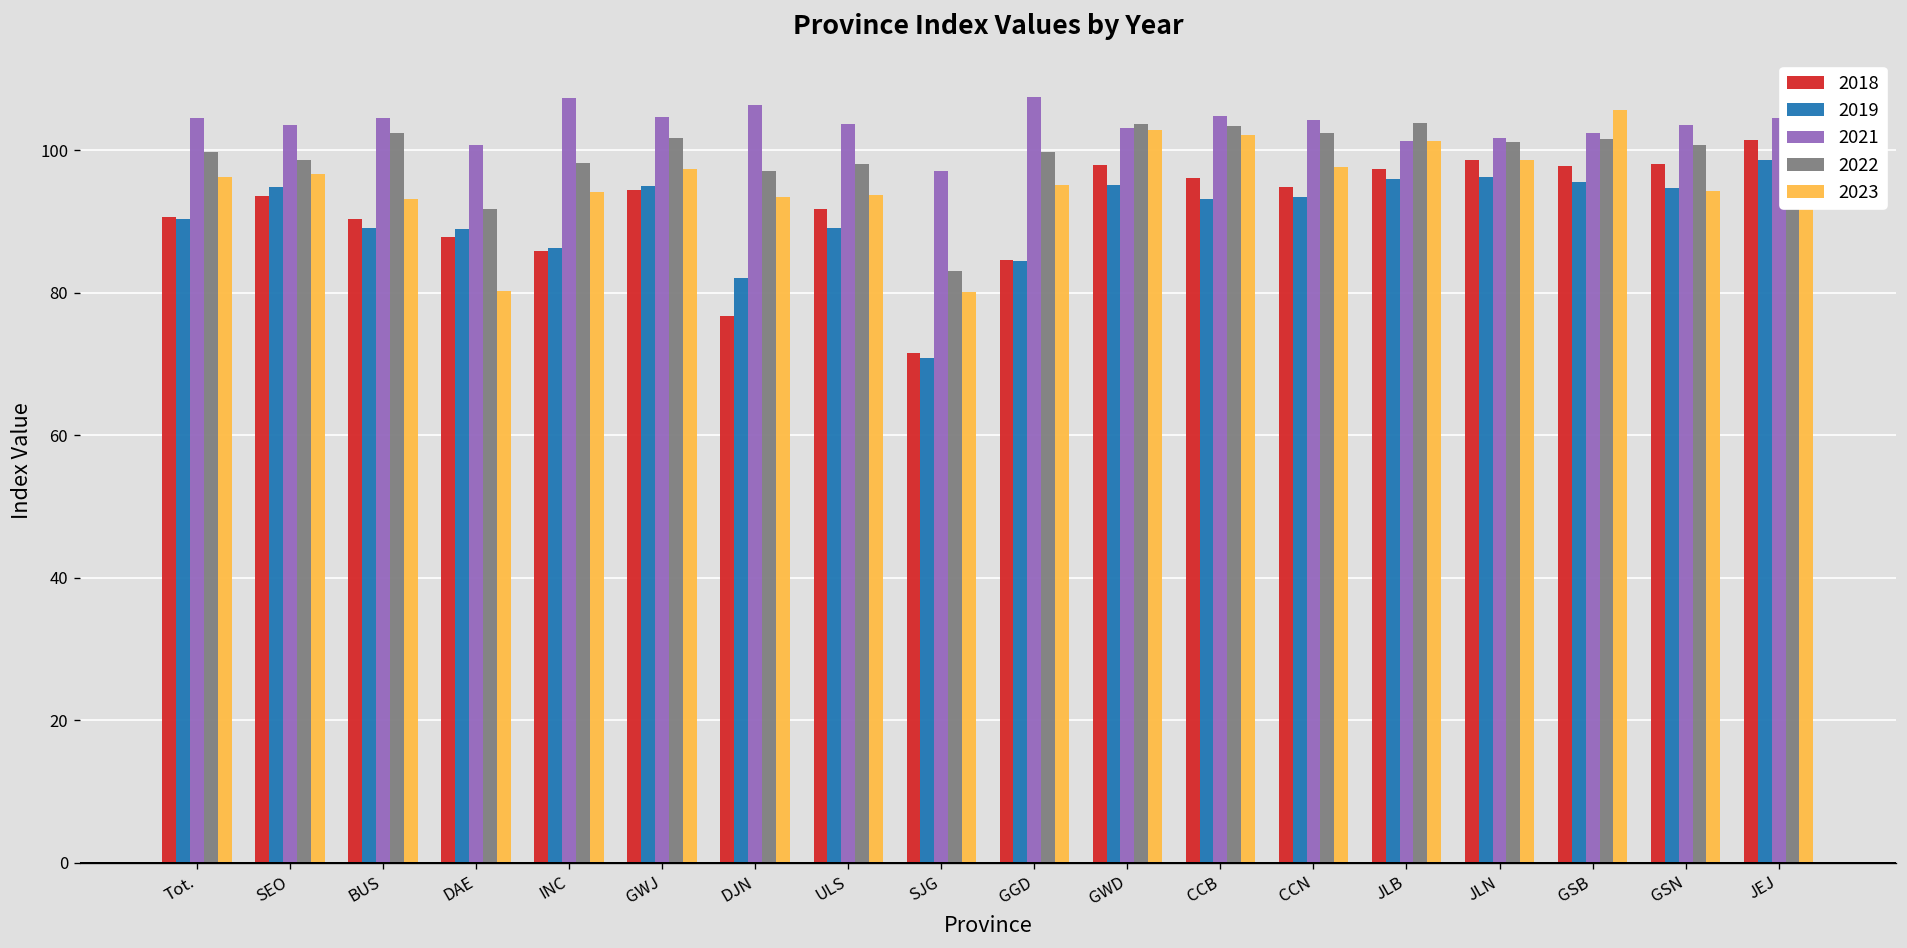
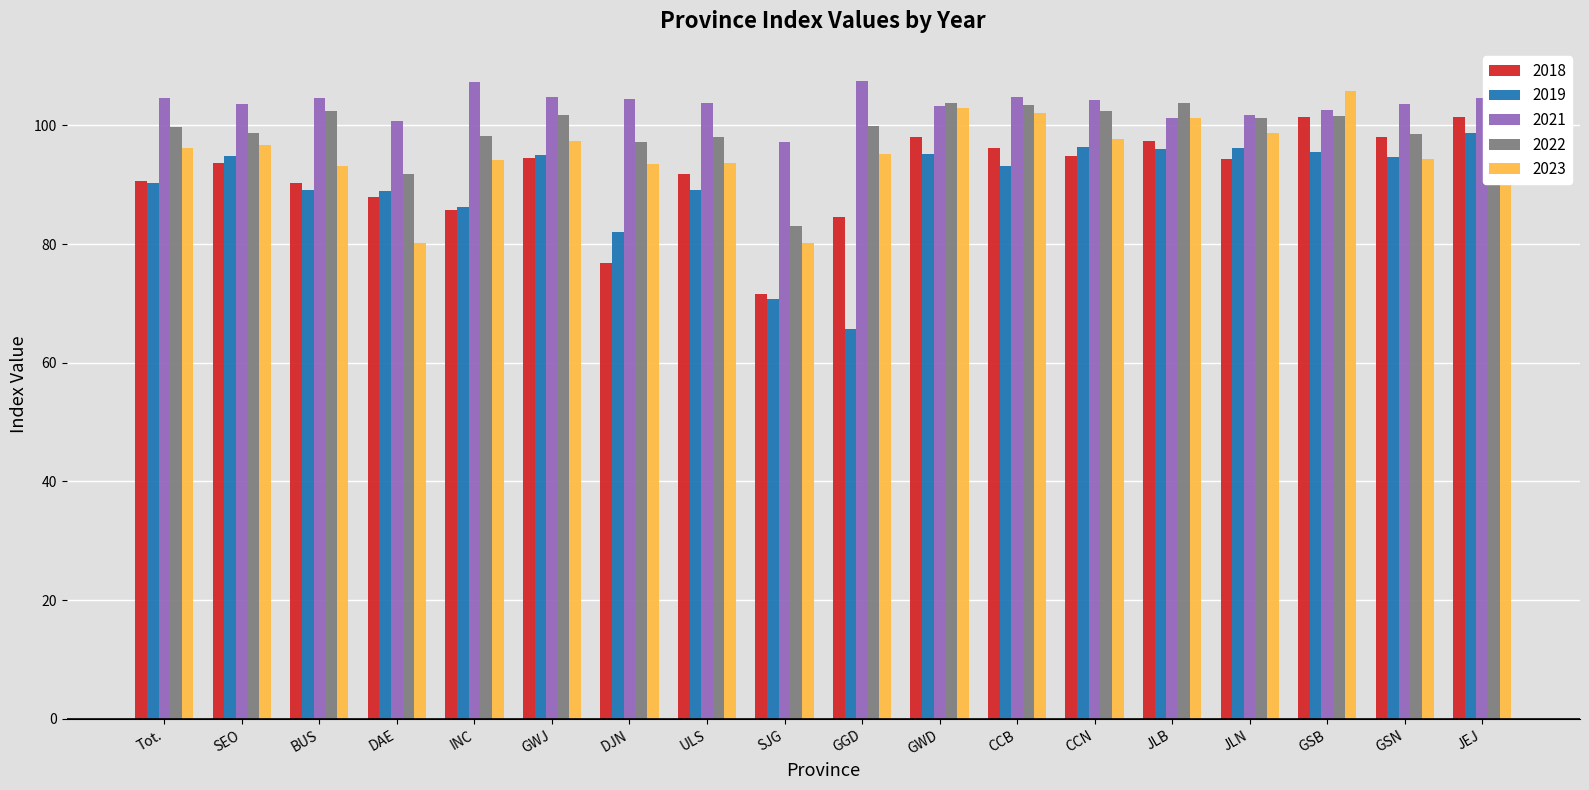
2021, DJN: 106 -> 104
2019, GGD: 85 -> 66
2019, CCN: 93 -> 96
2018, JLN: 99 -> 94
2018, GSB: 98 -> 101
2022, GSN: 101 -> 99
